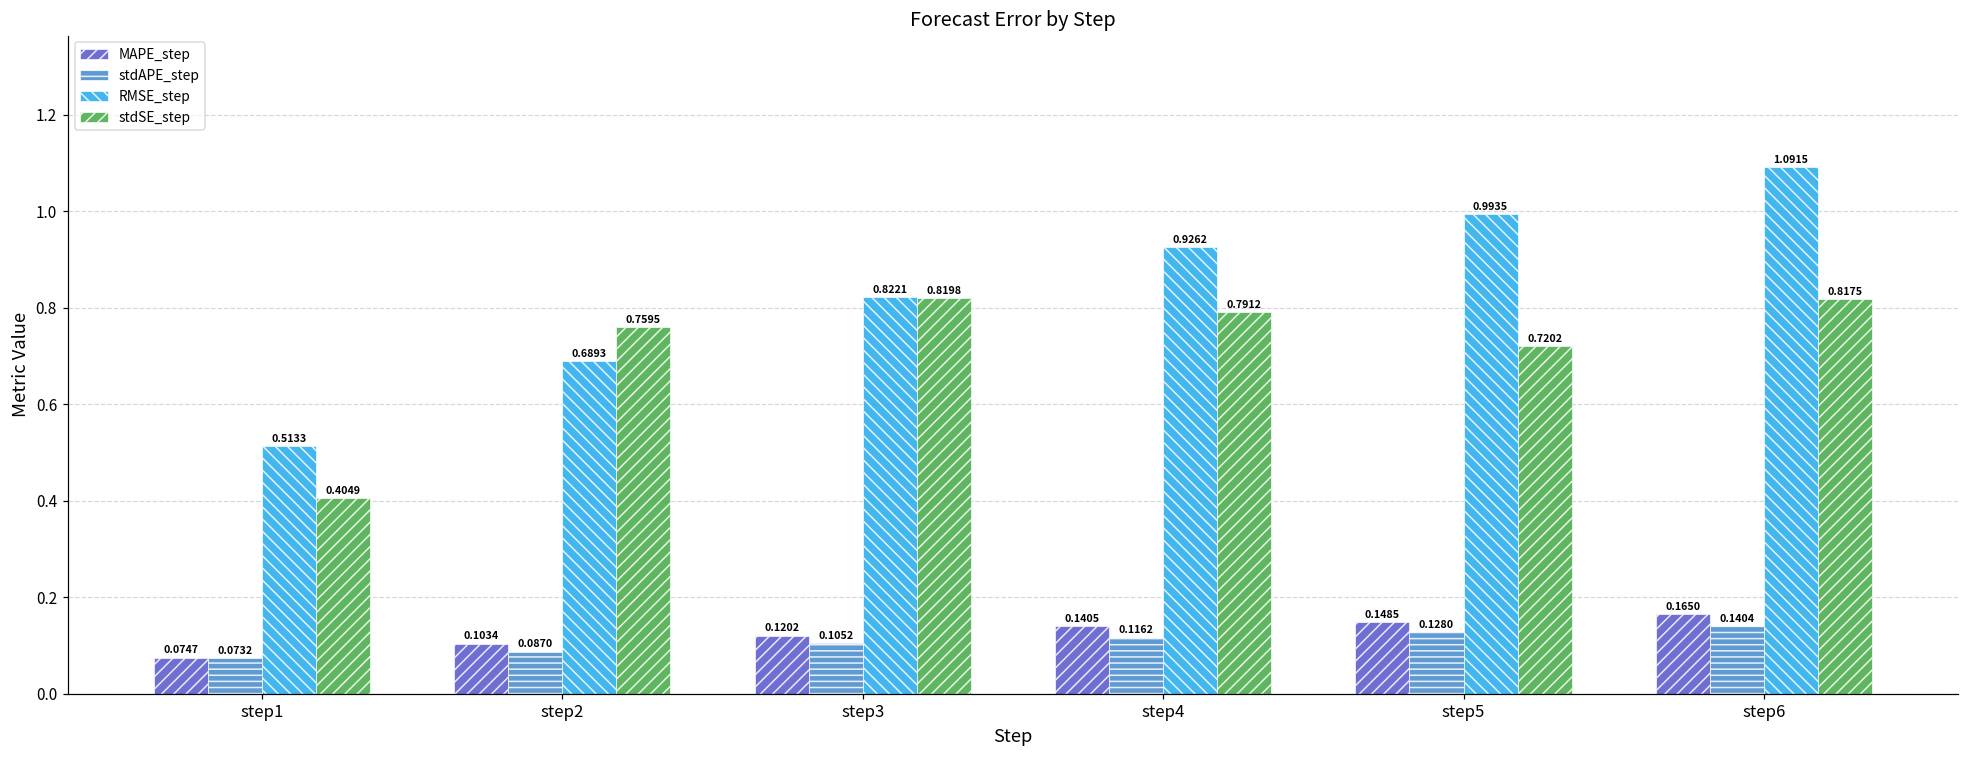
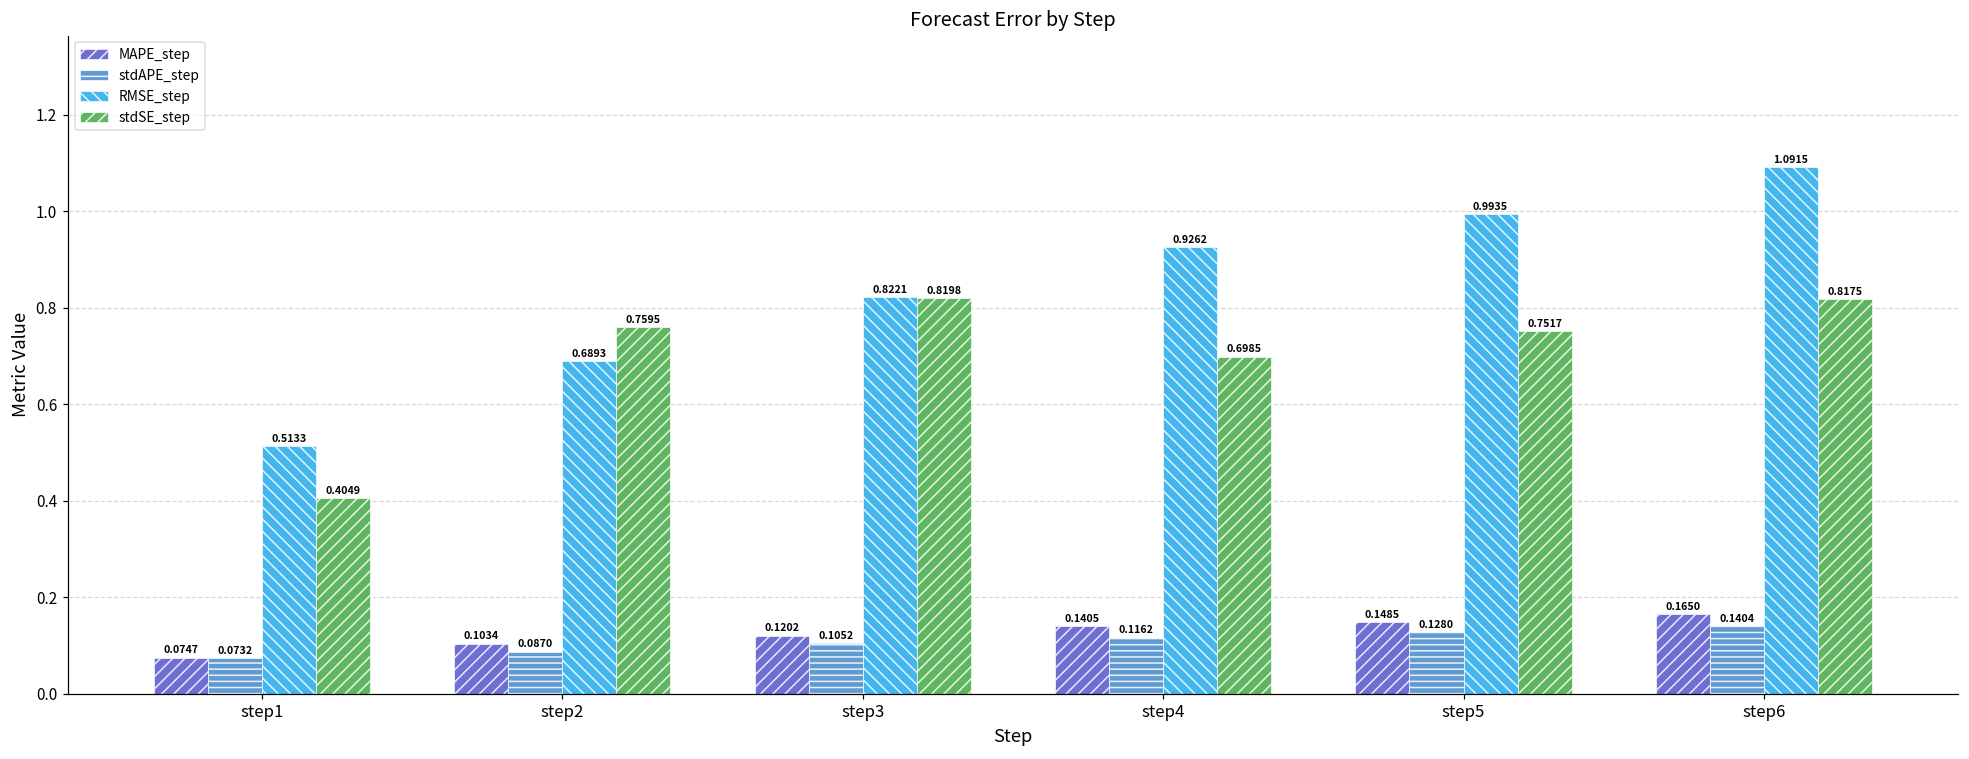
stdSE_step, step4: 0.7912 -> 0.6985
stdSE_step, step5: 0.7202 -> 0.7517
